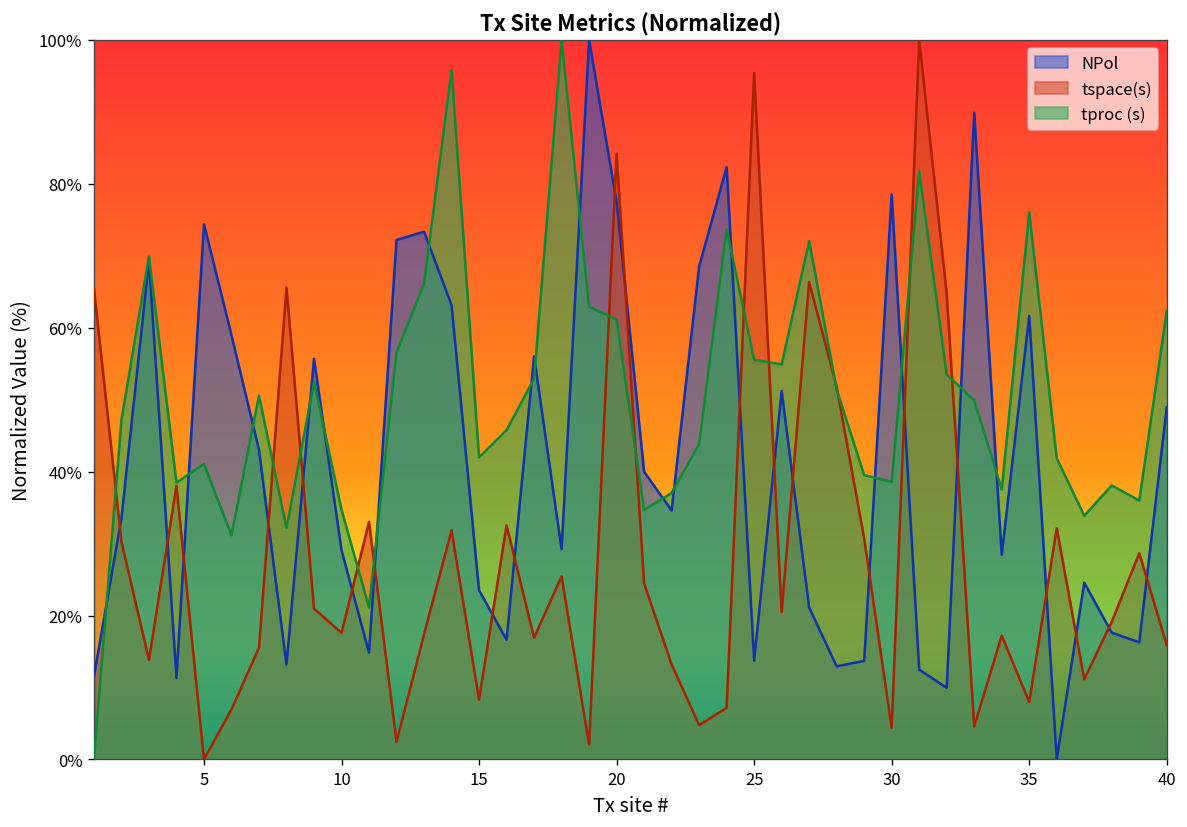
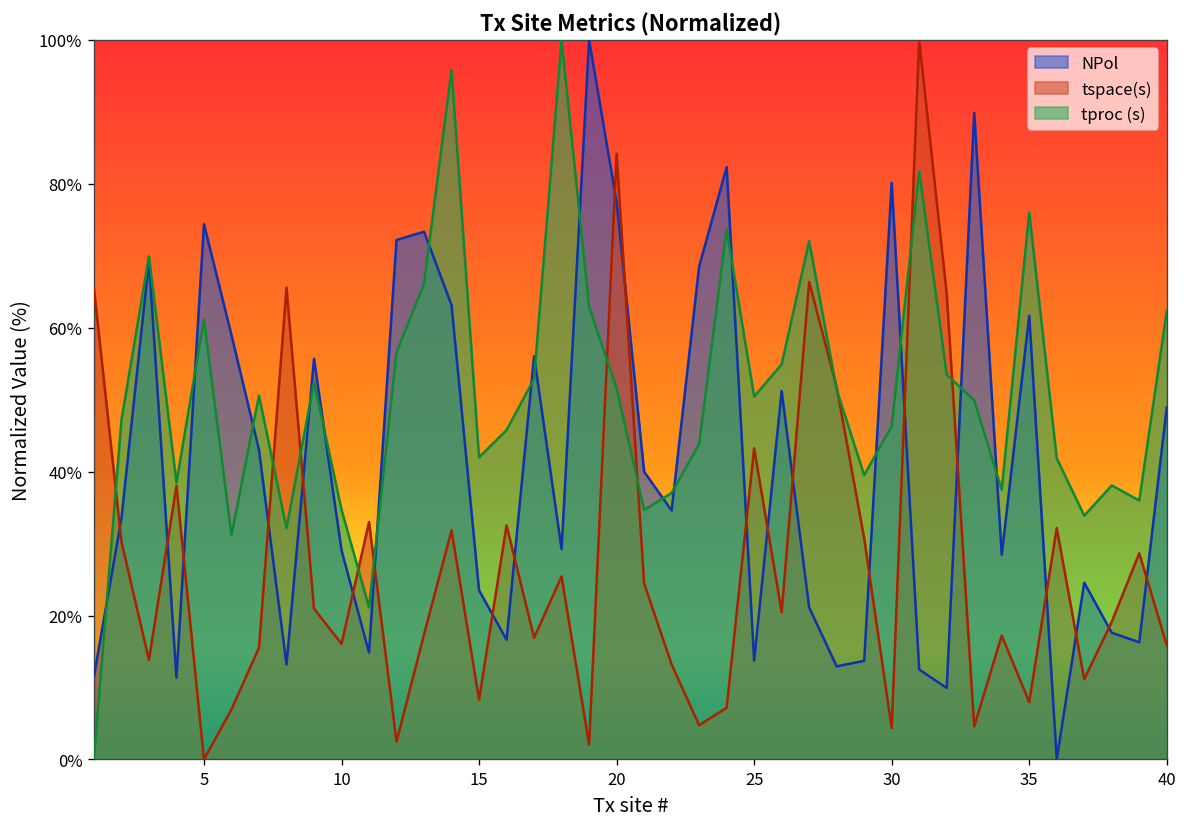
tproc (s), 5: 41% -> 61%
tspace(s), 10: 18% -> 16%
tproc (s), 20: 61% -> 52%
tspace(s), 25: 95% -> 43%
tproc (s), 25: 56% -> 50%
NPol, 30: 79% -> 80%
tproc (s), 30: 39% -> 46%
